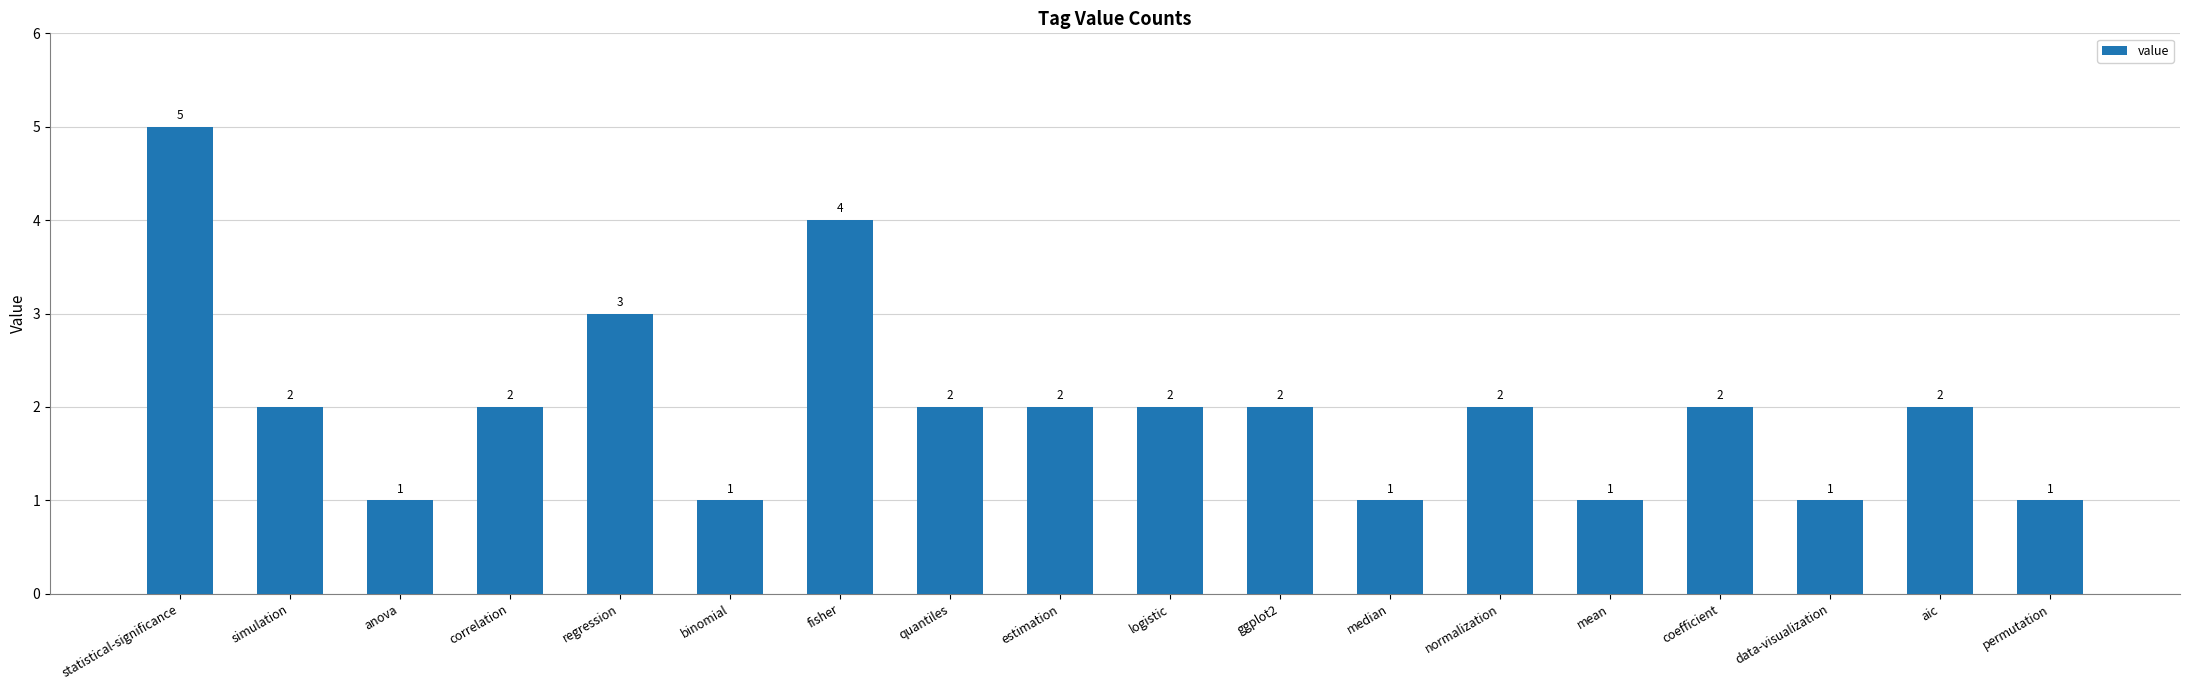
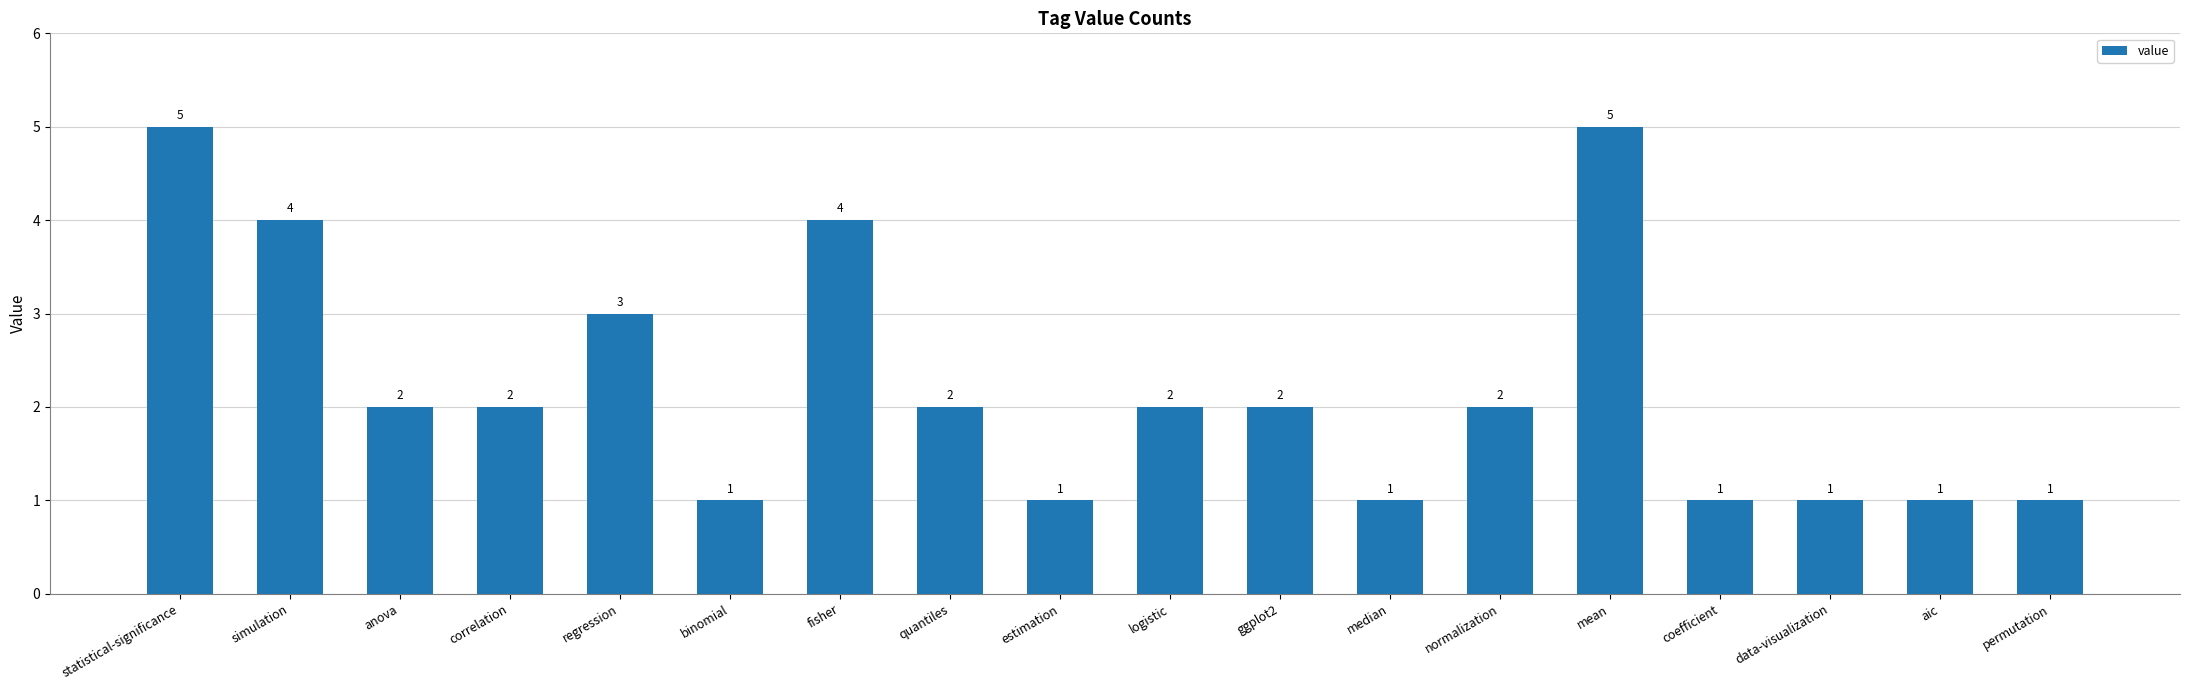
simulation: 2 -> 4
anova: 1 -> 2
estimation: 2 -> 1
mean: 1 -> 5
coefficient: 2 -> 1
aic: 2 -> 1
